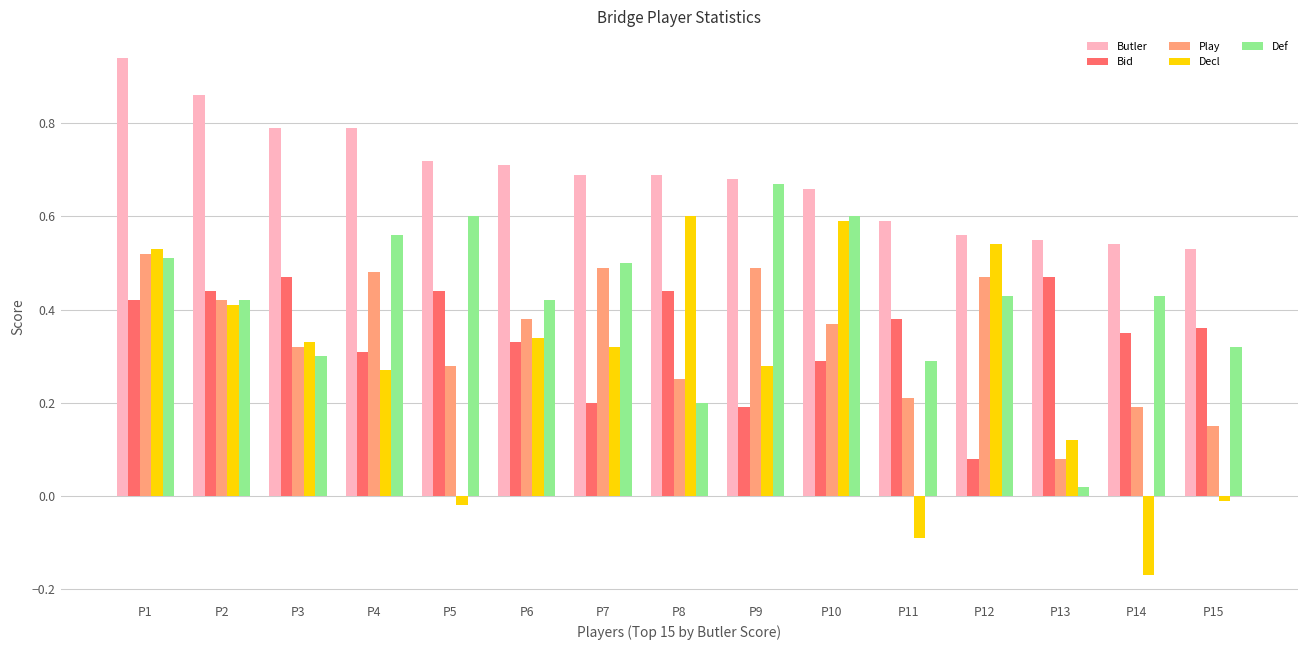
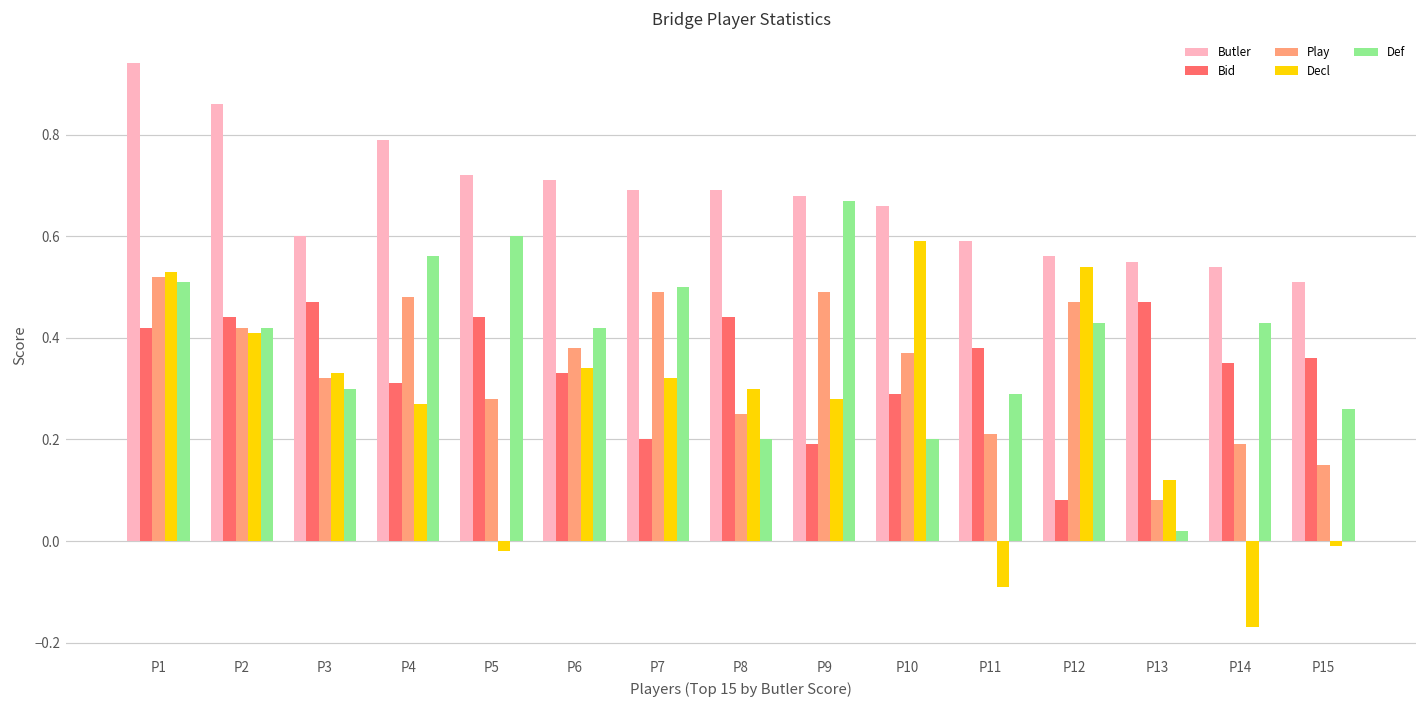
Butler, P3: 0.79 -> 0.60
Decl, P8: 0.6 -> 0.3
Def, P10: 0.6 -> 0.2
Butler, P15: 0.53 -> 0.51
Def, P15: 0.32 -> 0.26
